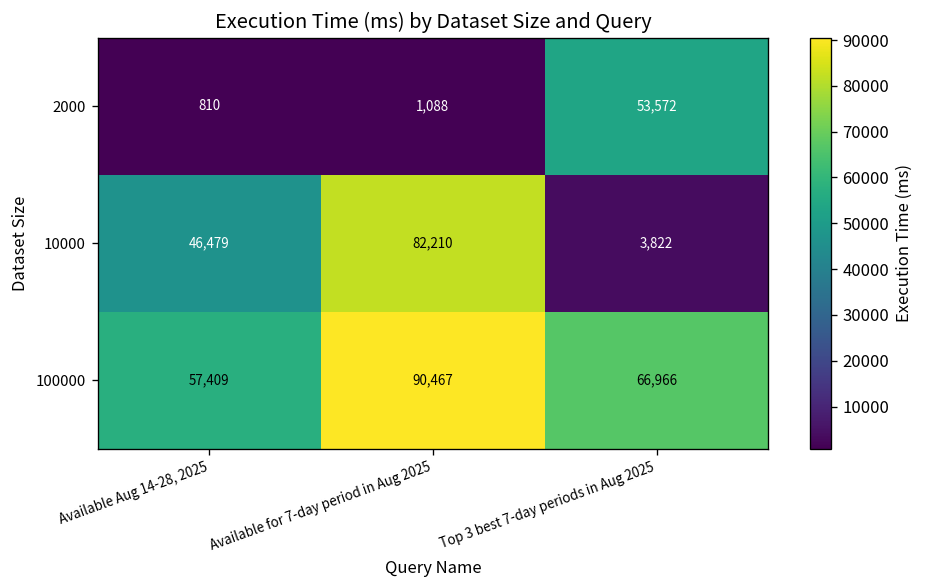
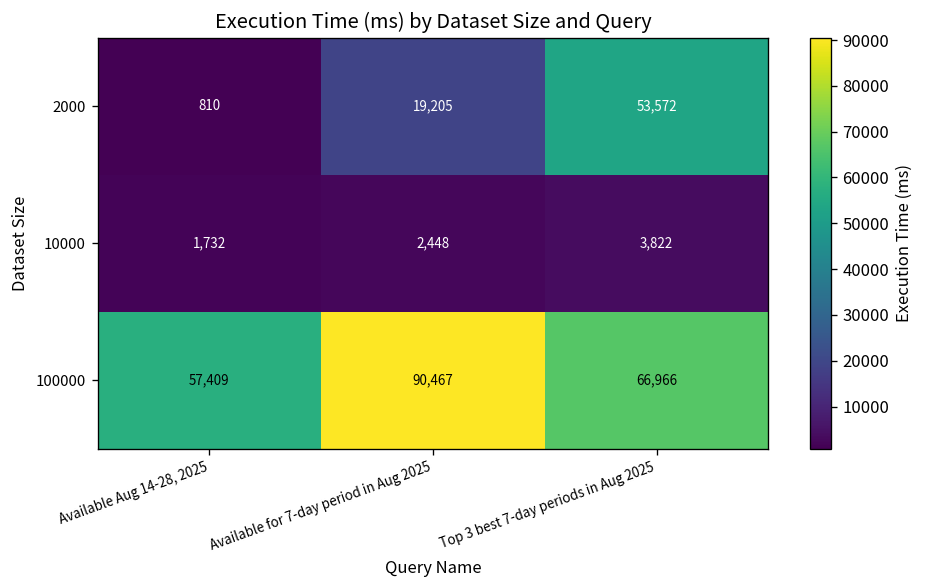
2000, Available for 7-day period in Aug 2025: 1,088 -> 19,205
10000, Available Aug 14-28, 2025: 46,479 -> 1,732
10000, Available for 7-day period in Aug 2025: 82,210 -> 2,448
